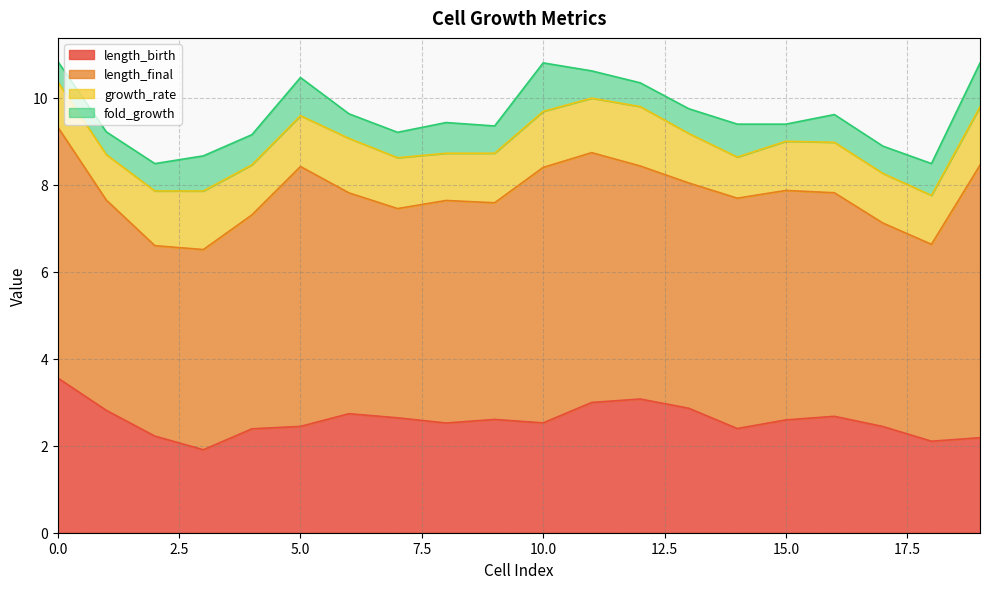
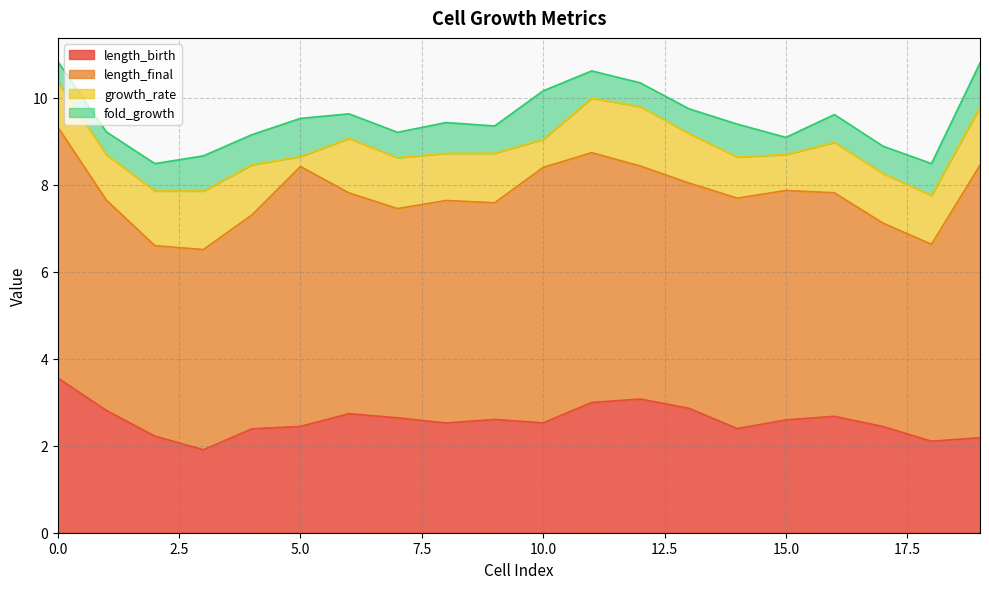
growth_rate, 5.0: 1.2 -> 0.2
growth_rate, 10.0: 1.3 -> 0.6
growth_rate, 15.0: 1.1 -> 0.8
